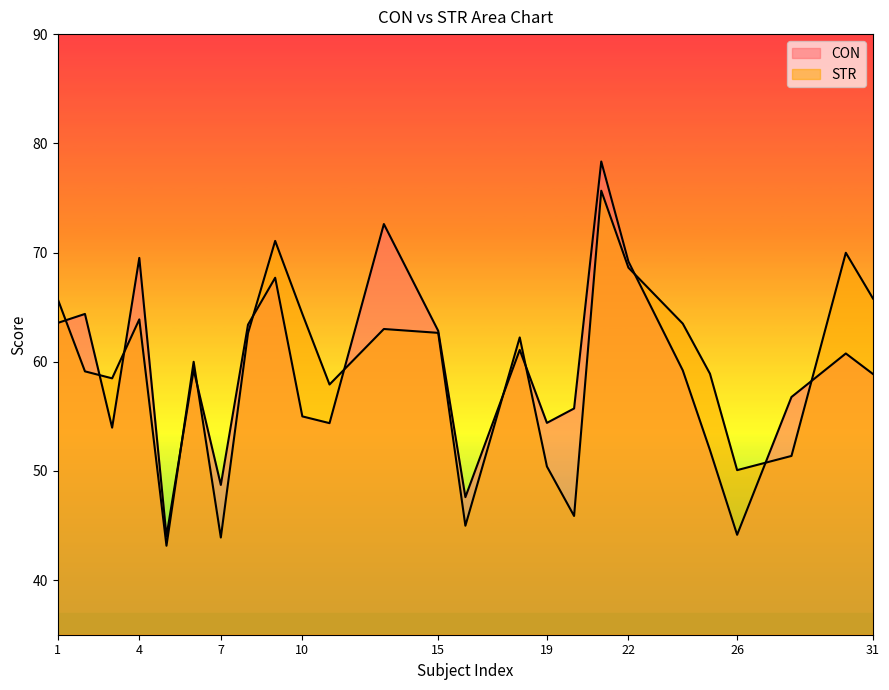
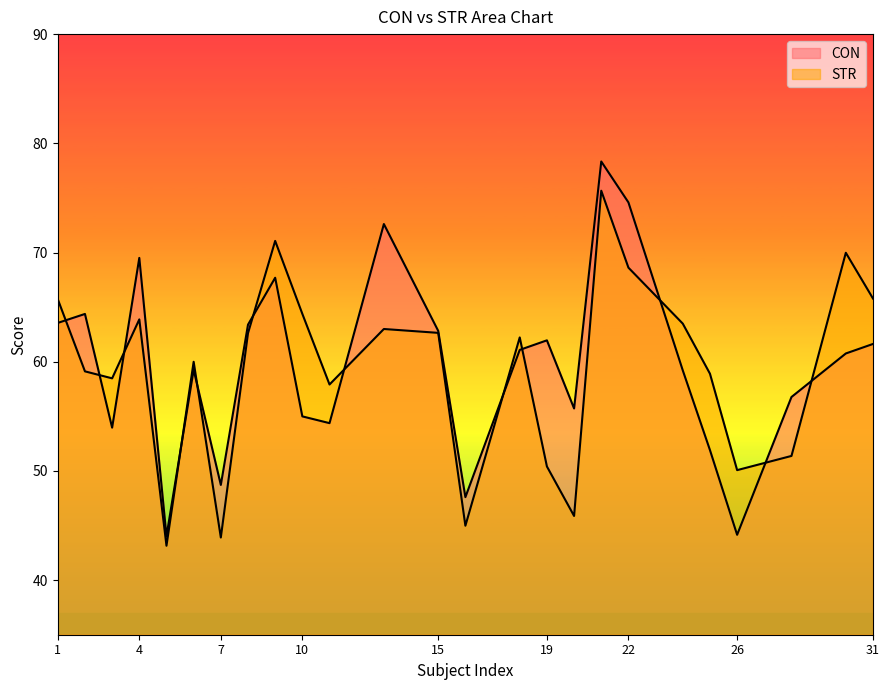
CON, 19: 54.4 -> 62.0
CON, 22: 69.2 -> 74.6
CON, 31: 58.9 -> 61.6
